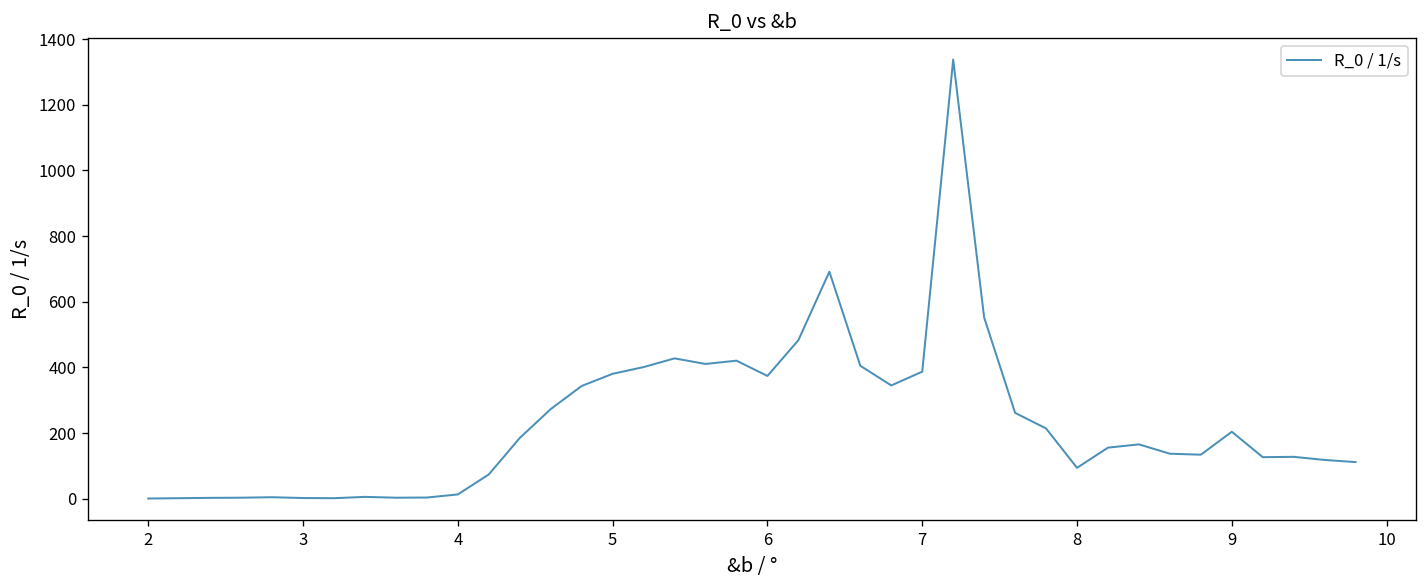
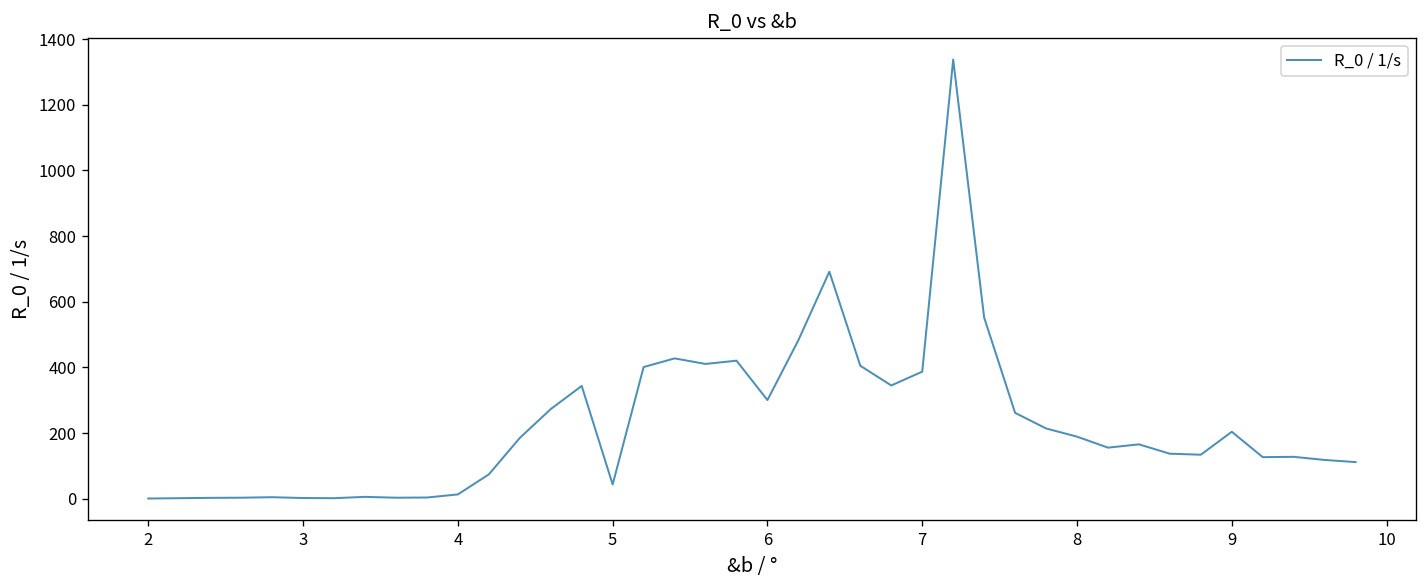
5: 380 -> 40
6: 370 -> 300
8: 90 -> 190
